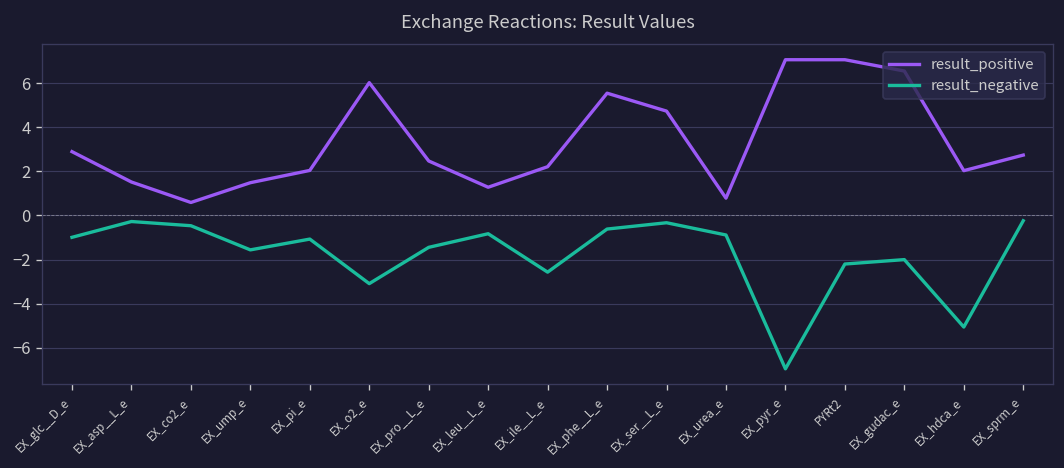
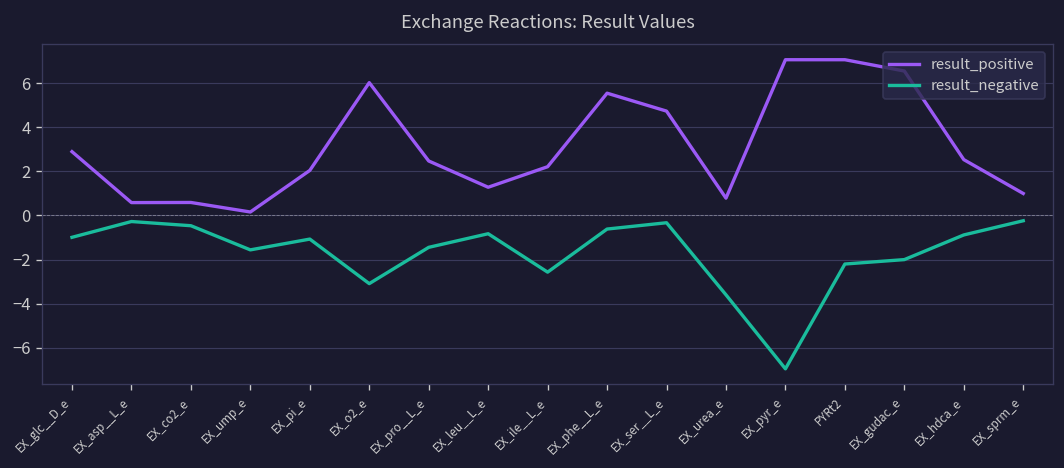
result_positive, EX_asp__L_e: 1.5 -> 0.6
result_positive, EX_ump_e: 1.5 -> 0.2
result_negative, EX_urea_e: -0.9 -> -3.6
result_positive, EX_hdca_e: 2.0 -> 2.5
result_negative, EX_hdca_e: -5.1 -> -0.9
result_positive, EX_sprm_e: 2.7 -> 1.0
